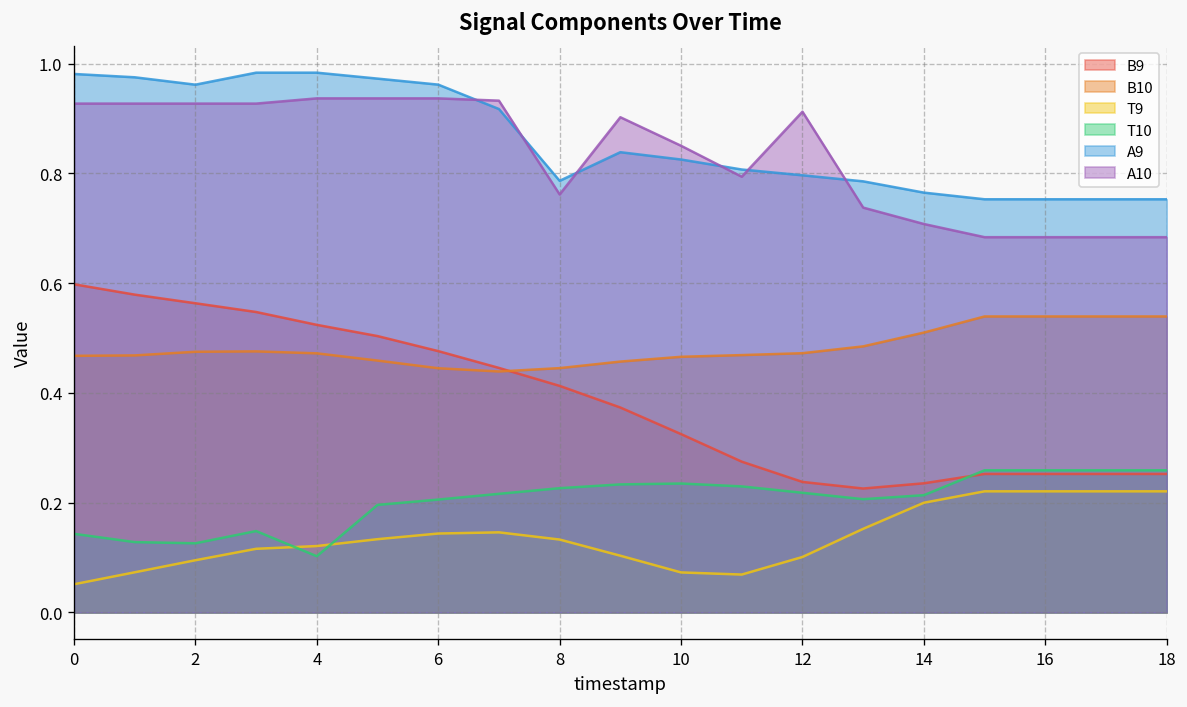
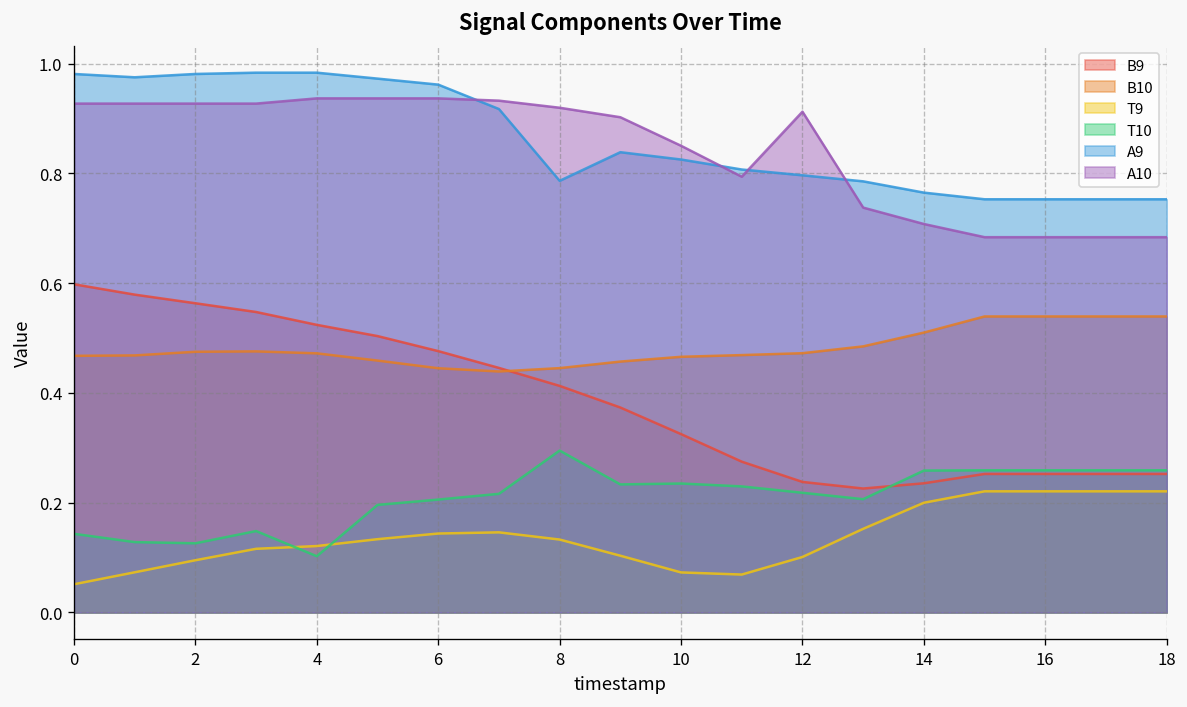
A9, 2: 0.96 -> 0.98
T10, 8: 0.23 -> 0.29
A10, 8: 0.76 -> 0.92
T10, 14: 0.21 -> 0.26
